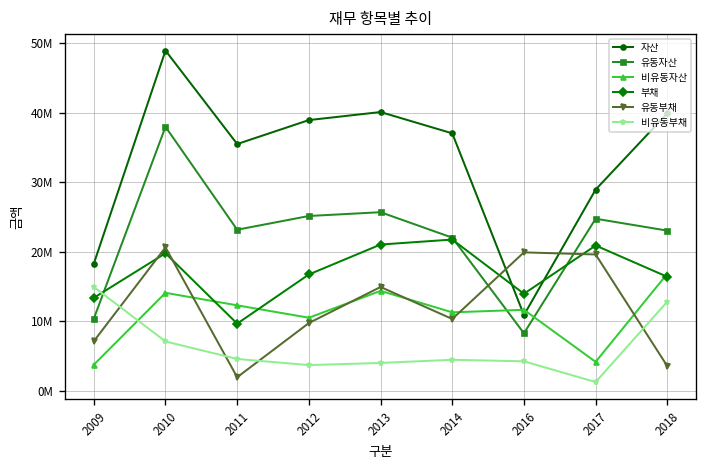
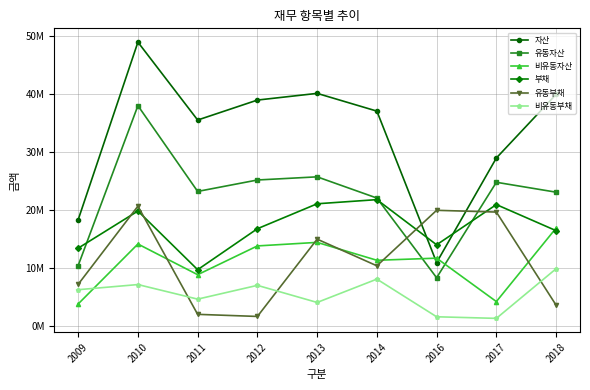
비유동부채, 2009: 15000000 -> 6000000
비유동자산, 2011: 12000000 -> 9000000
비유동자산, 2012: 11000000 -> 14000000
유동부채, 2012: 10000000 -> 2000000
비유동부채, 2012: 4000000 -> 7000000
비유동부채, 2014: 4000000 -> 8000000
비유동부채, 2016: 4000000 -> 2000000
비유동부채, 2018: 13000000 -> 10000000
